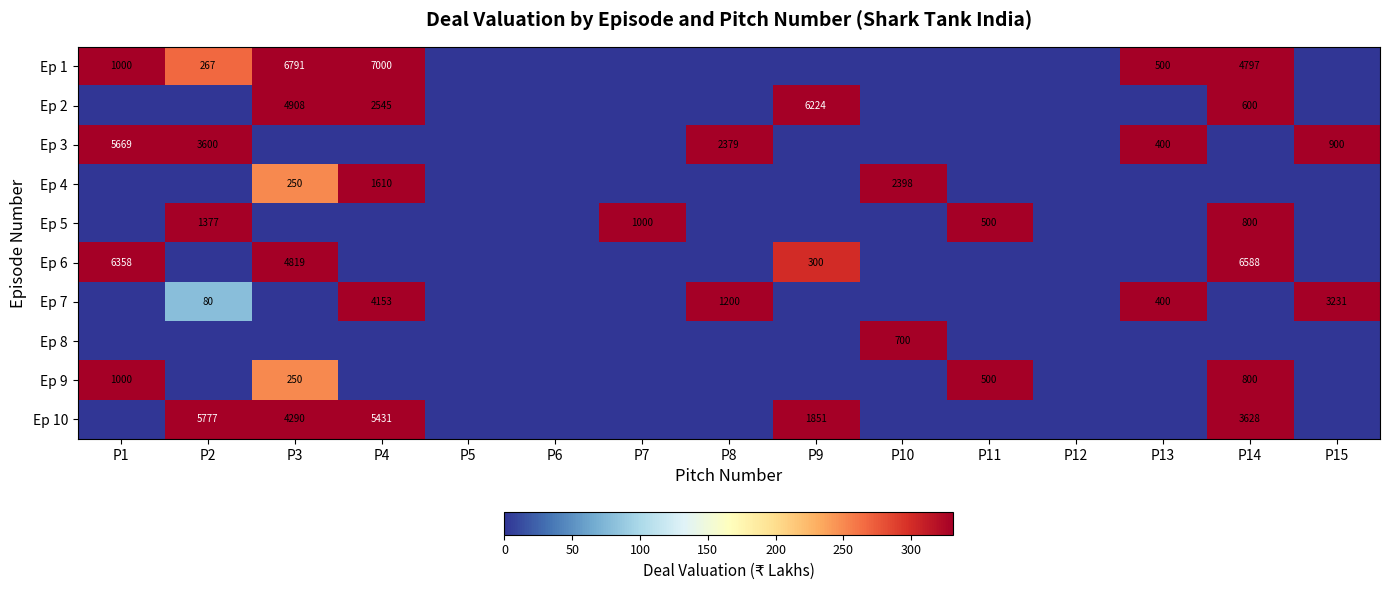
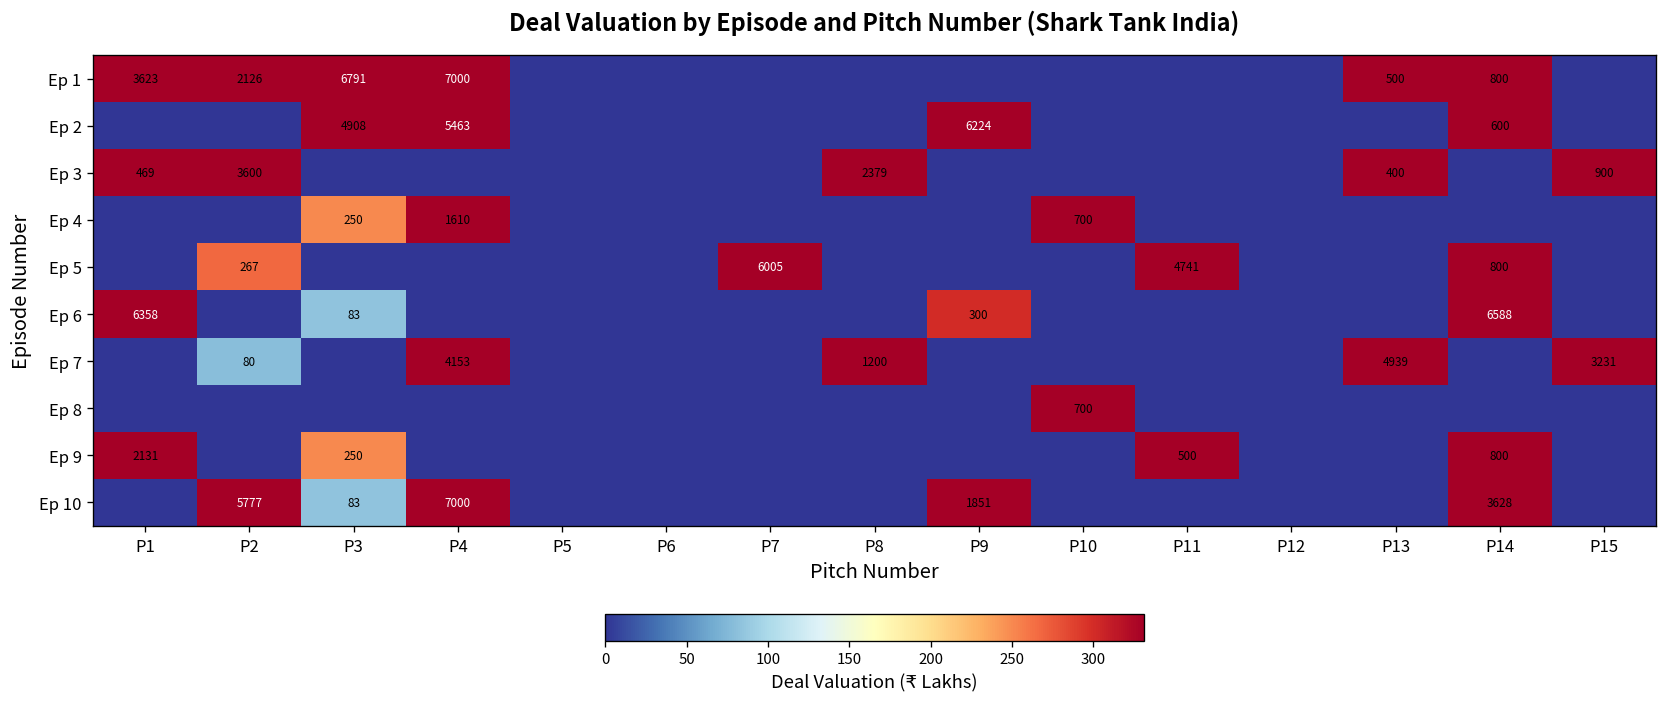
Ep 1, P1: 1000 -> 3623
Ep 1, P2: 267 -> 2126
Ep 1, P14: 4797 -> 800
Ep 2, P4: 2545 -> 5463
Ep 3, P1: 5669 -> 469
Ep 4, P10: 2398 -> 700
Ep 5, P2: 1377 -> 267
Ep 5, P7: 1000 -> 6005
Ep 5, P11: 500 -> 4741
Ep 6, P3: 4819 -> 83
Ep 7, P13: 400 -> 4939
Ep 9, P1: 1000 -> 2131
Ep 10, P3: 4290 -> 83
Ep 10, P4: 5431 -> 7000
